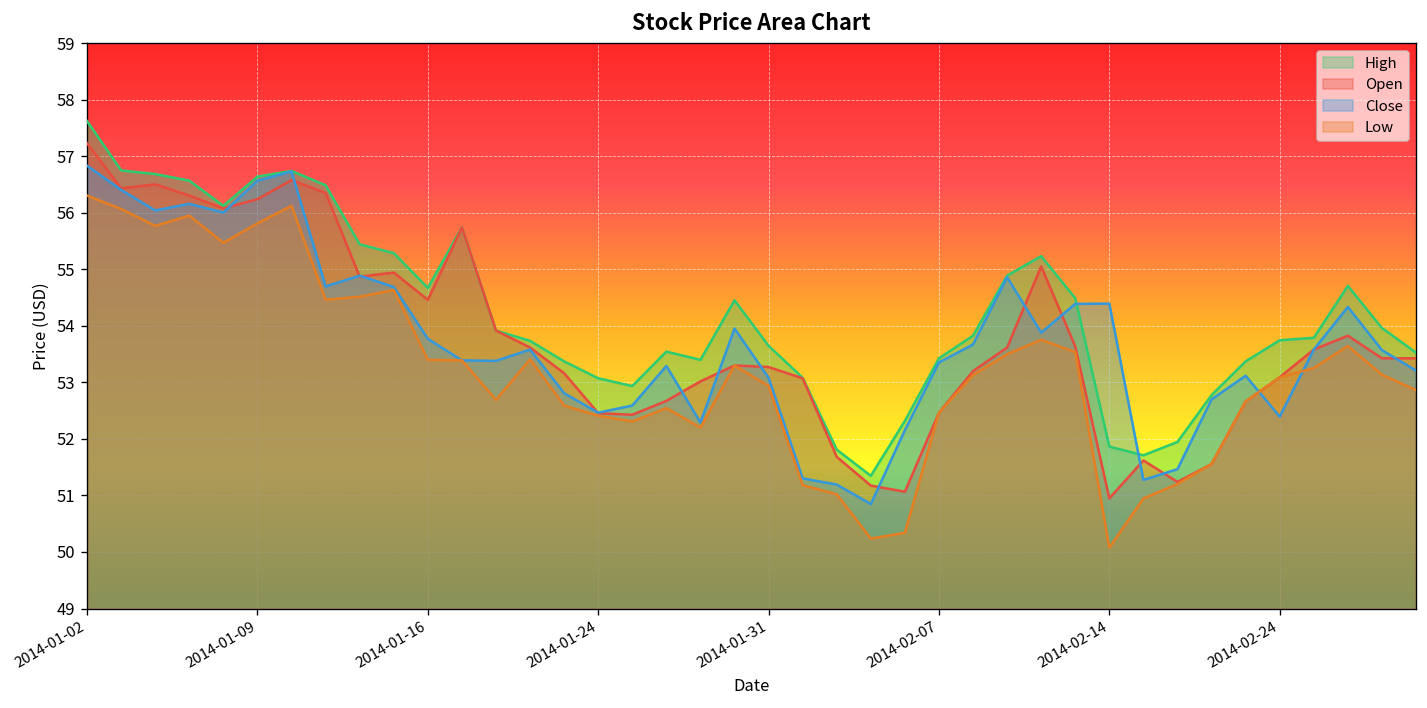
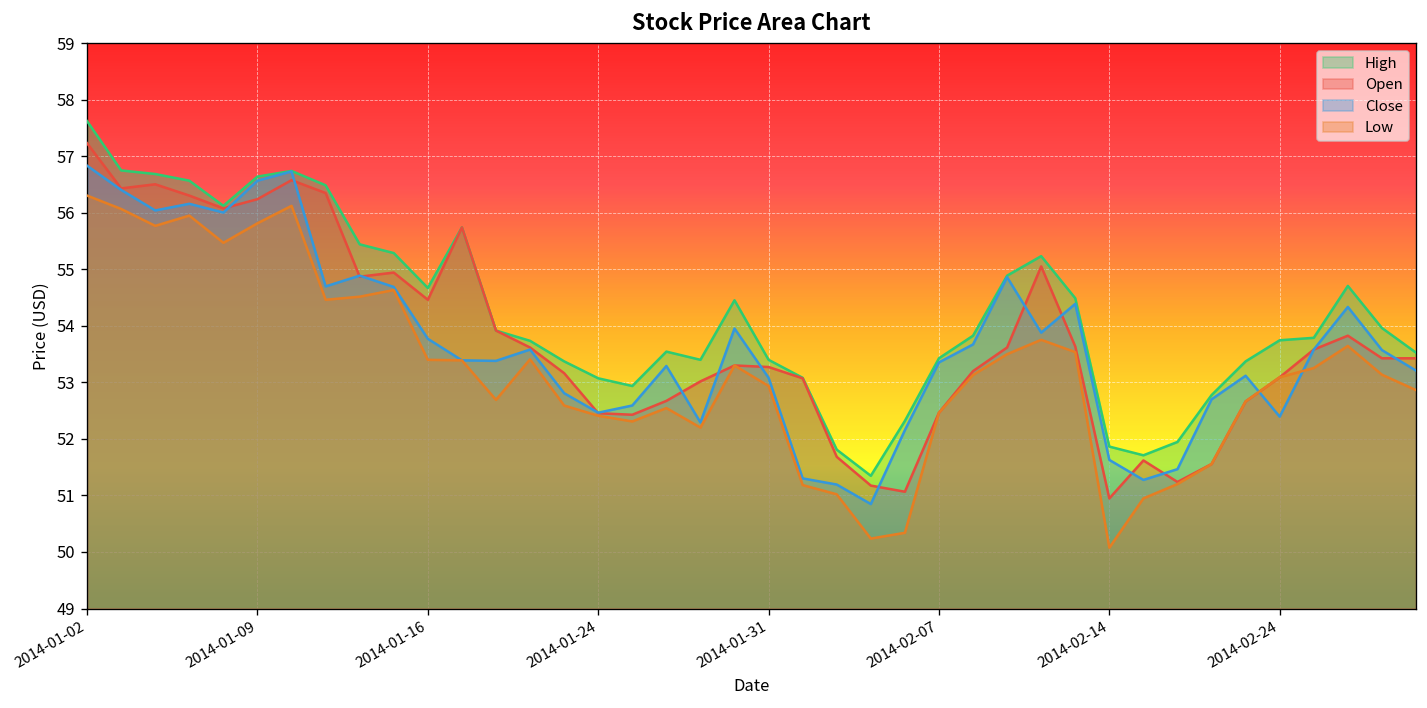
High, 2014-01-31: 53.6 -> 53.4
Close, 2014-02-14: 54.4 -> 51.6
